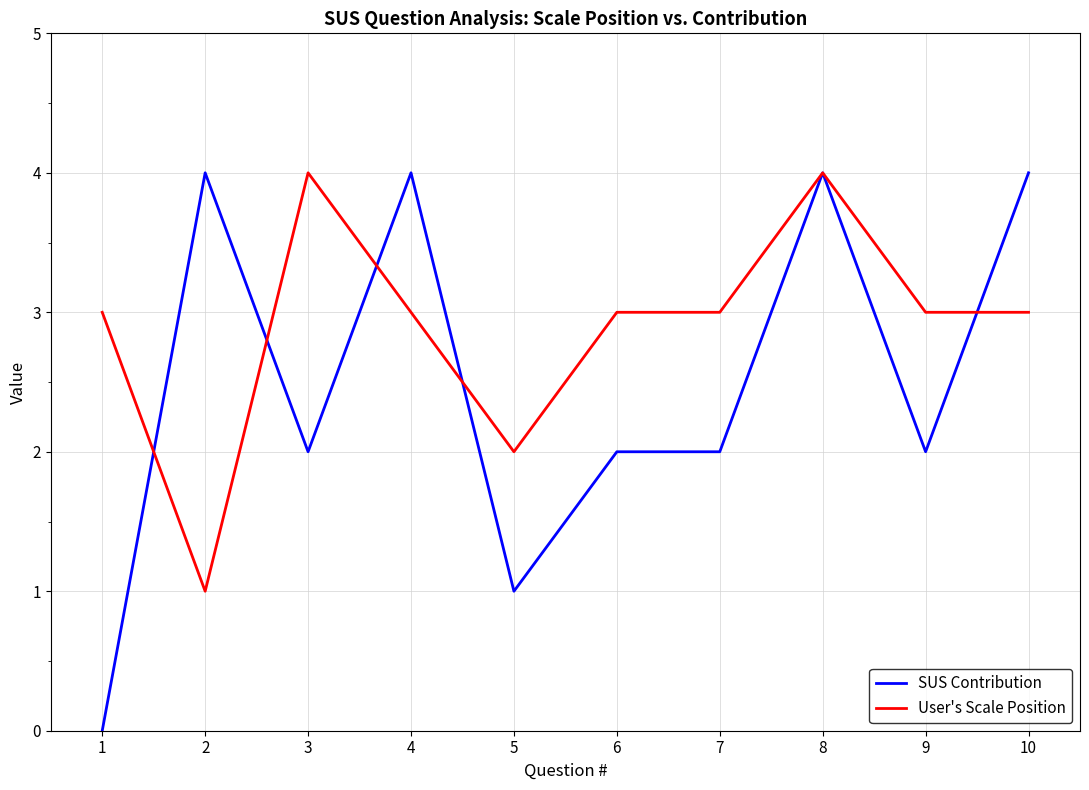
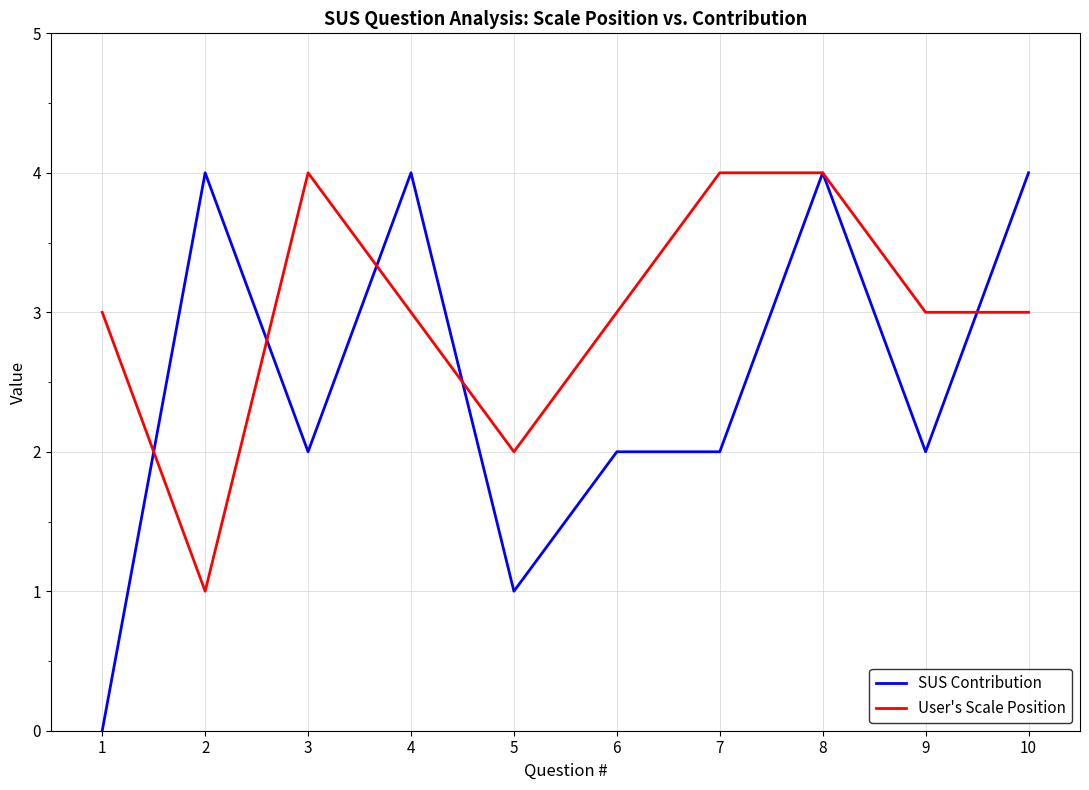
User's Scale Position, 7: 3 -> 4
